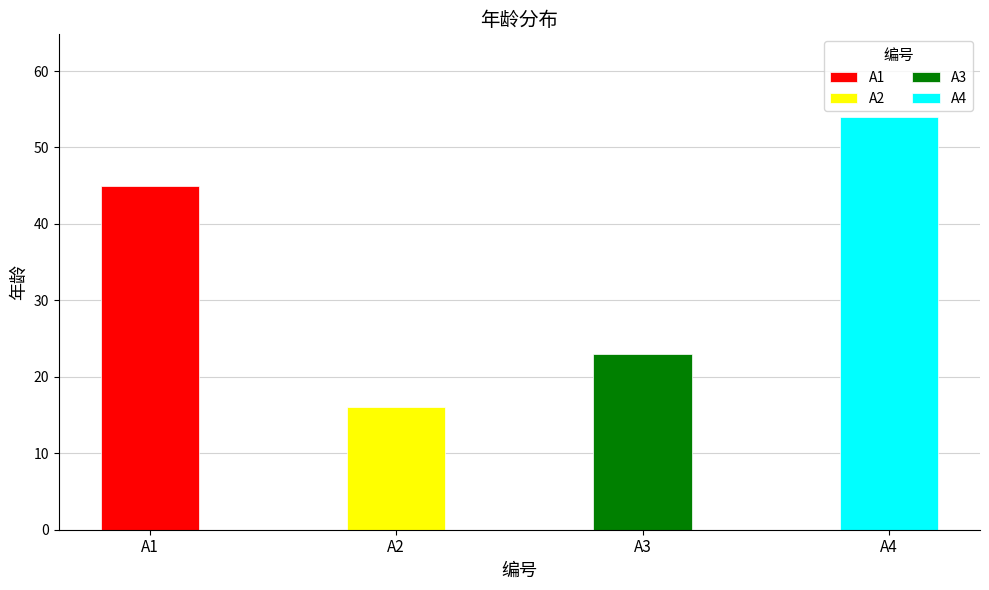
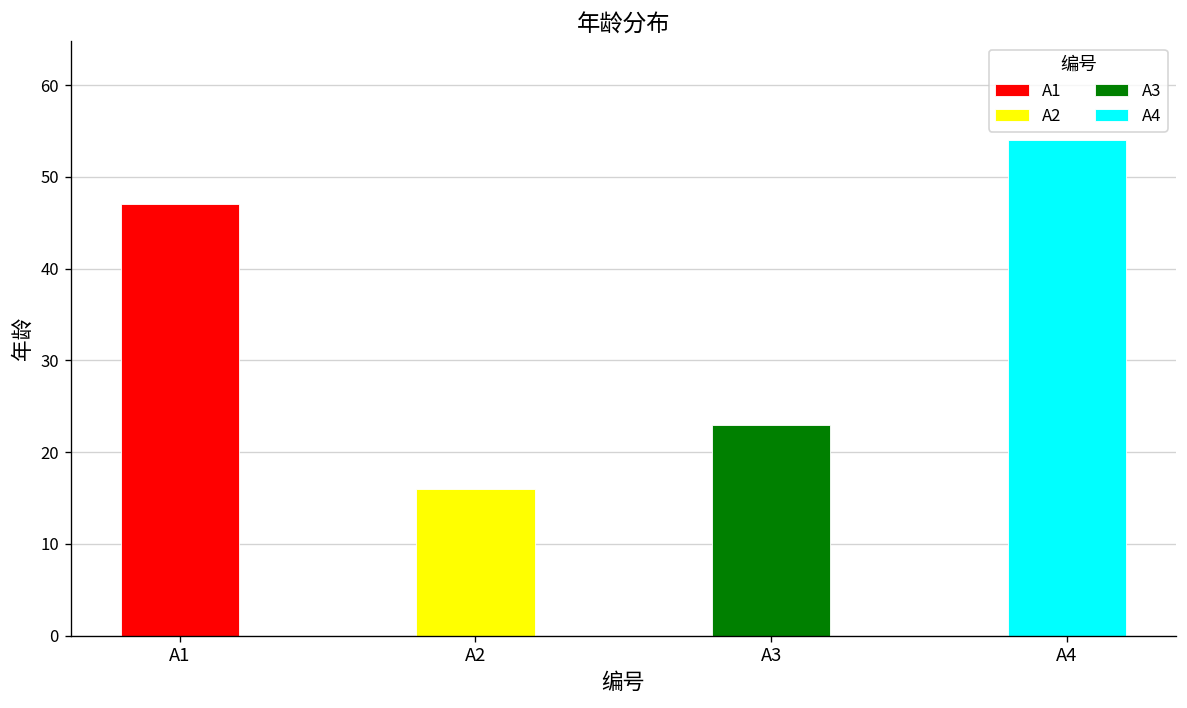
A1: 45 -> 47
